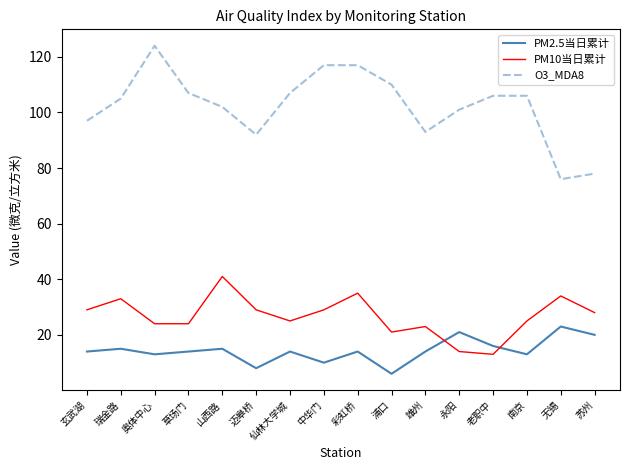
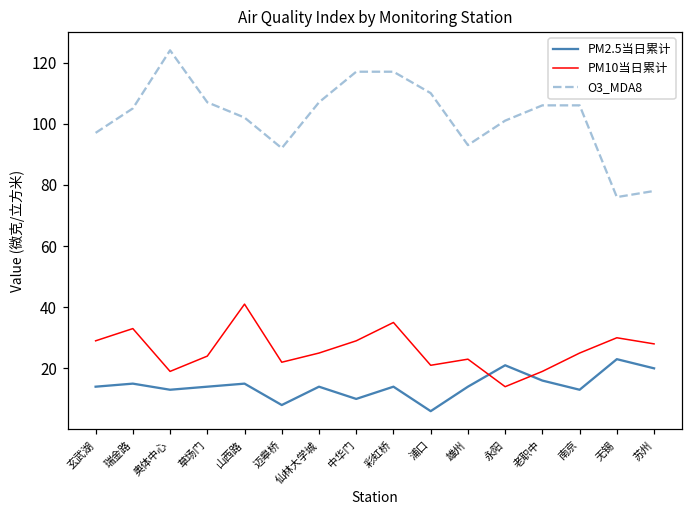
PM10当日累计, 奥体中心: 24 -> 19
PM10当日累计, 迈皋桥: 29 -> 22
PM10当日累计, 老职中: 13 -> 19
PM10当日累计, 无锡: 34 -> 30
